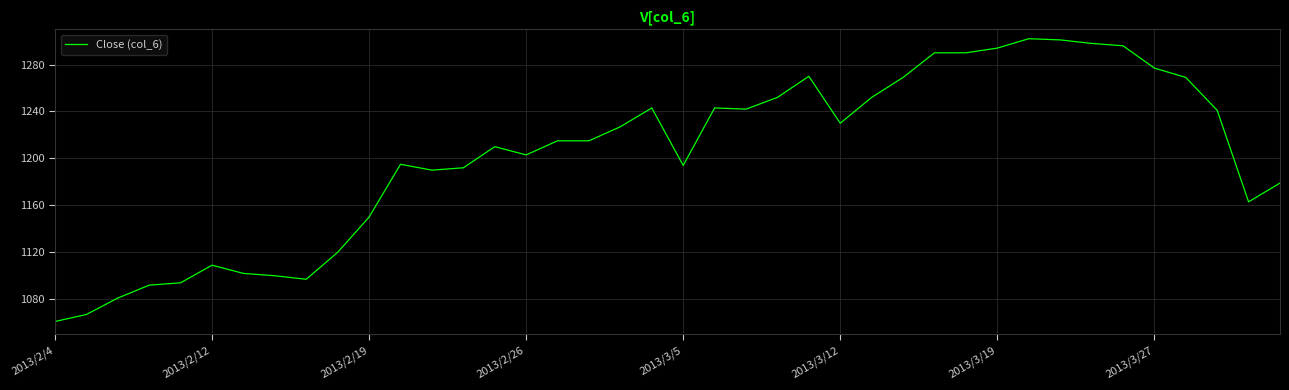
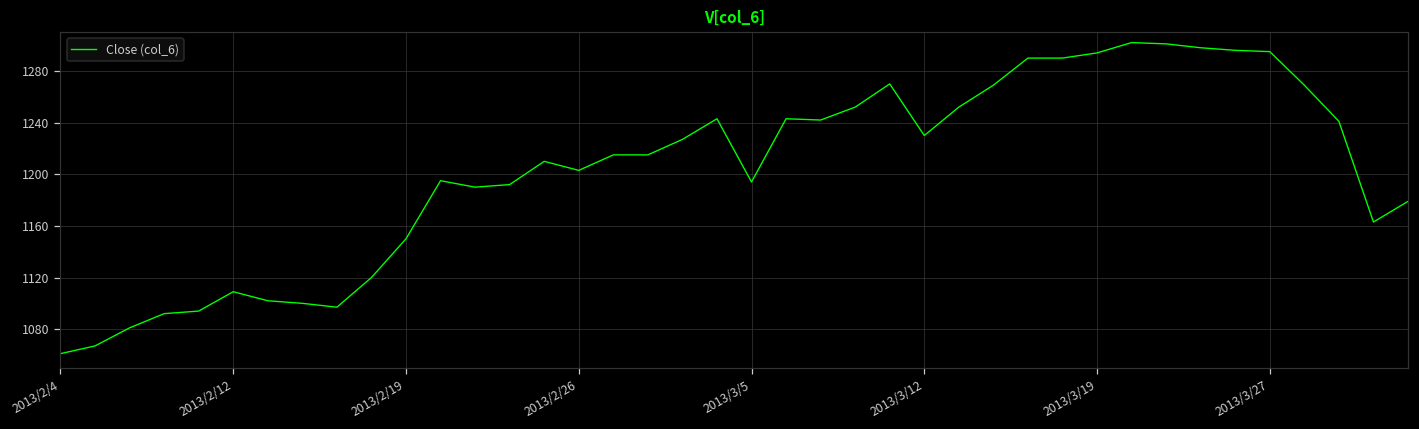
2013/3/27: 1277 -> 1295
